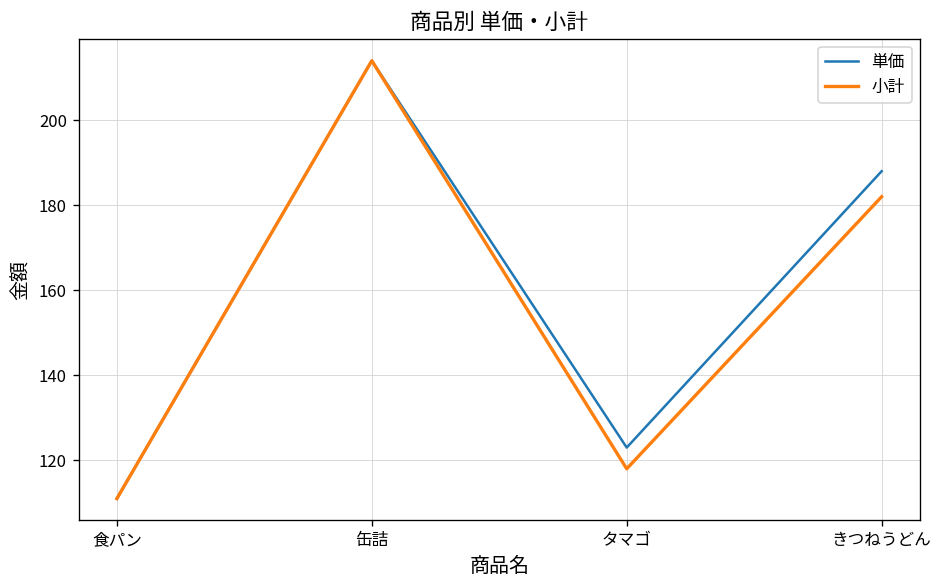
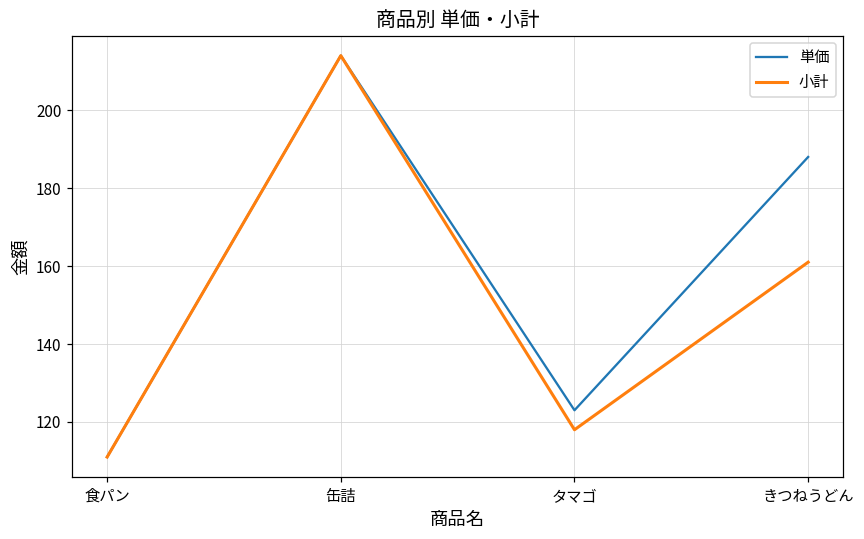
小計, きつねうどん: 182 -> 161
